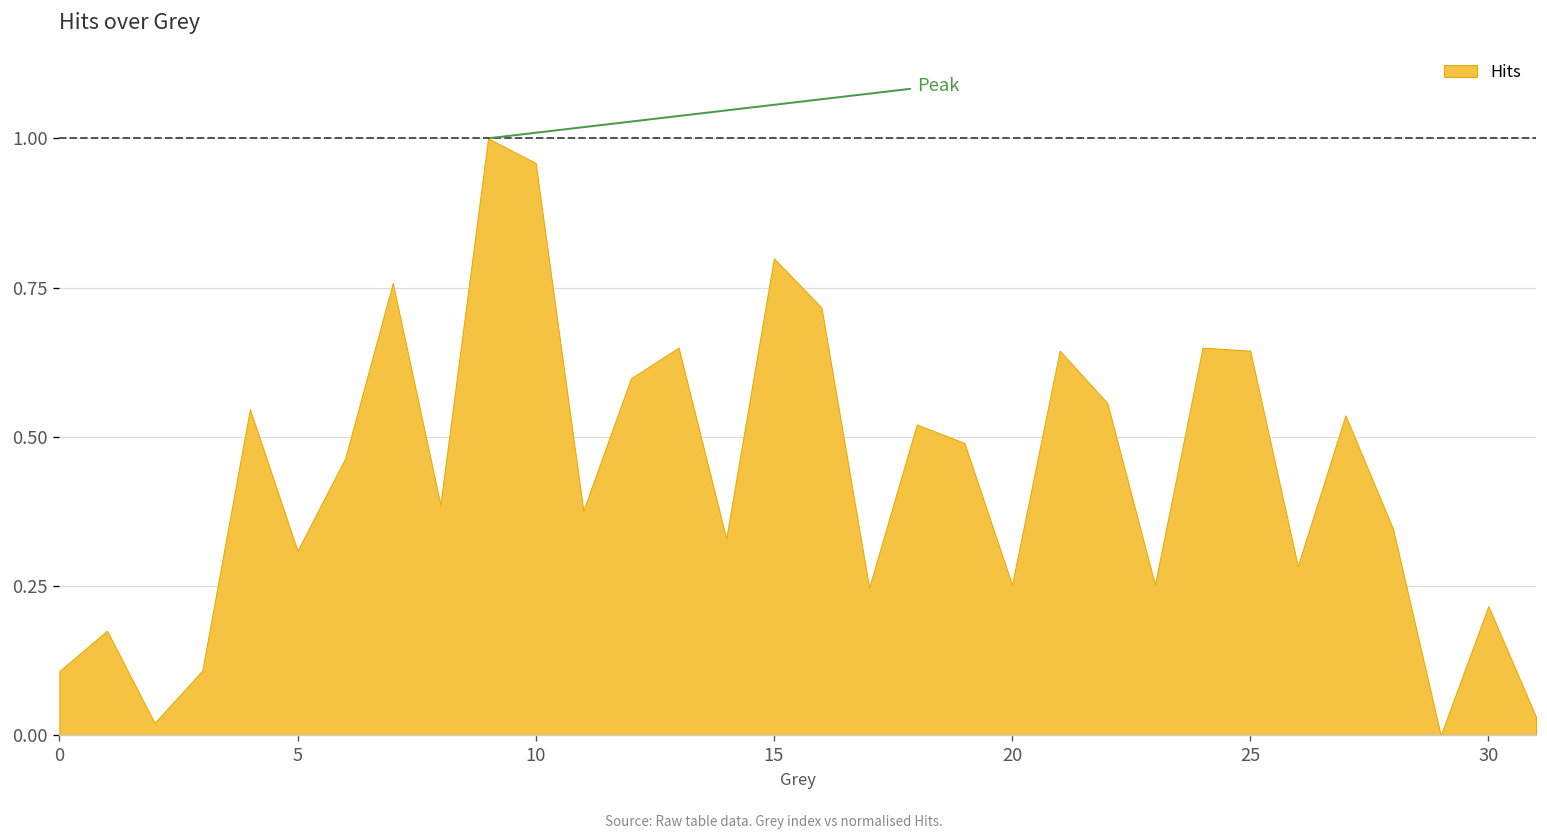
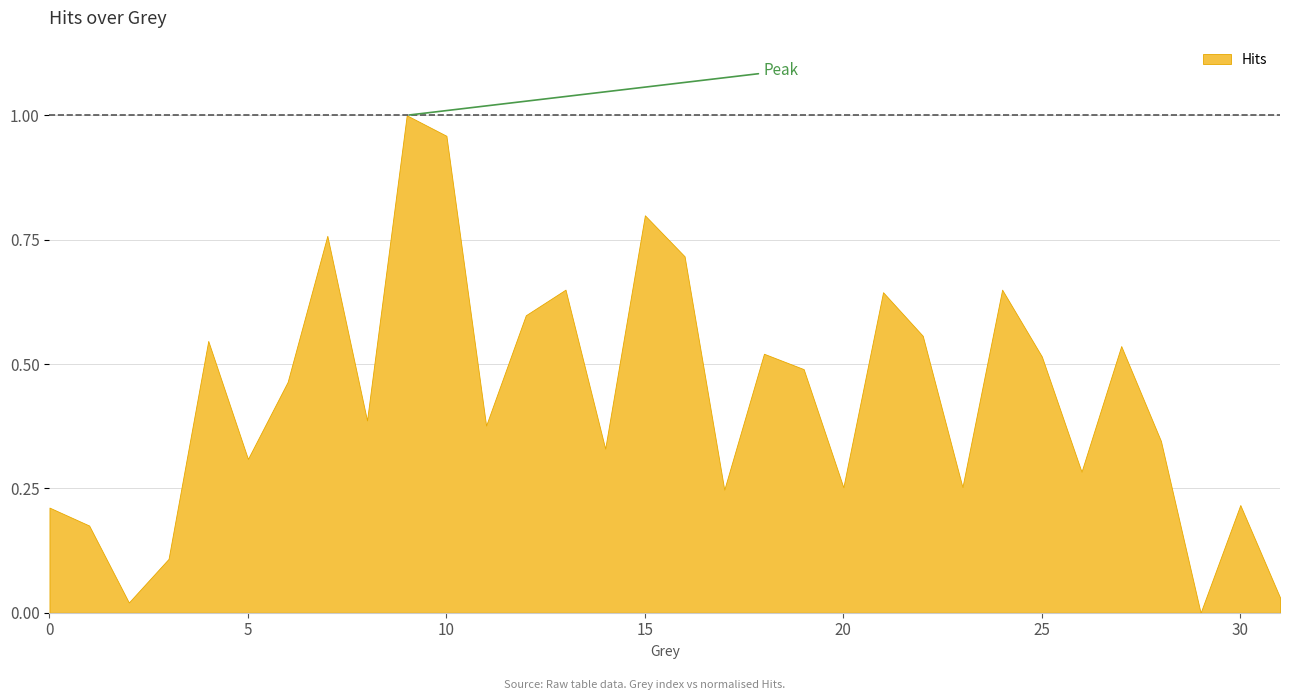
0: 0.11 -> 0.21
25: 0.64 -> 0.52
